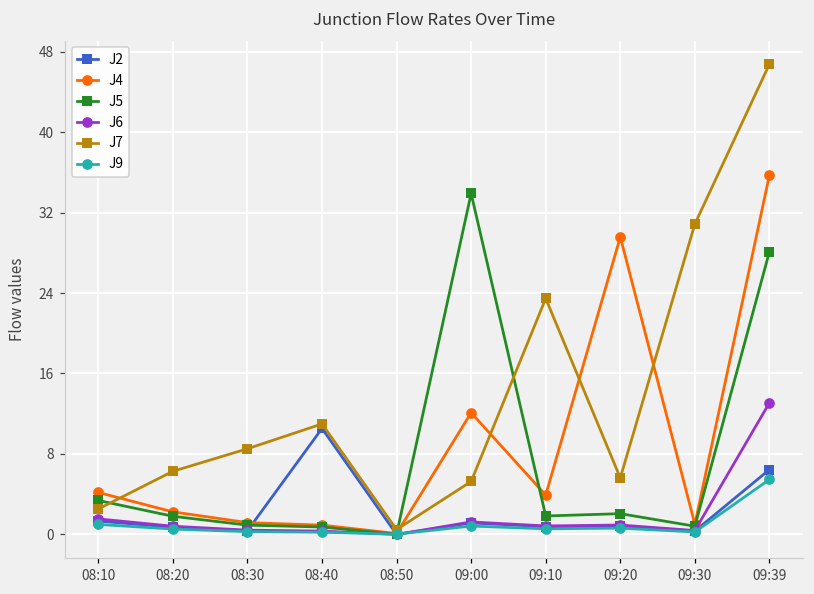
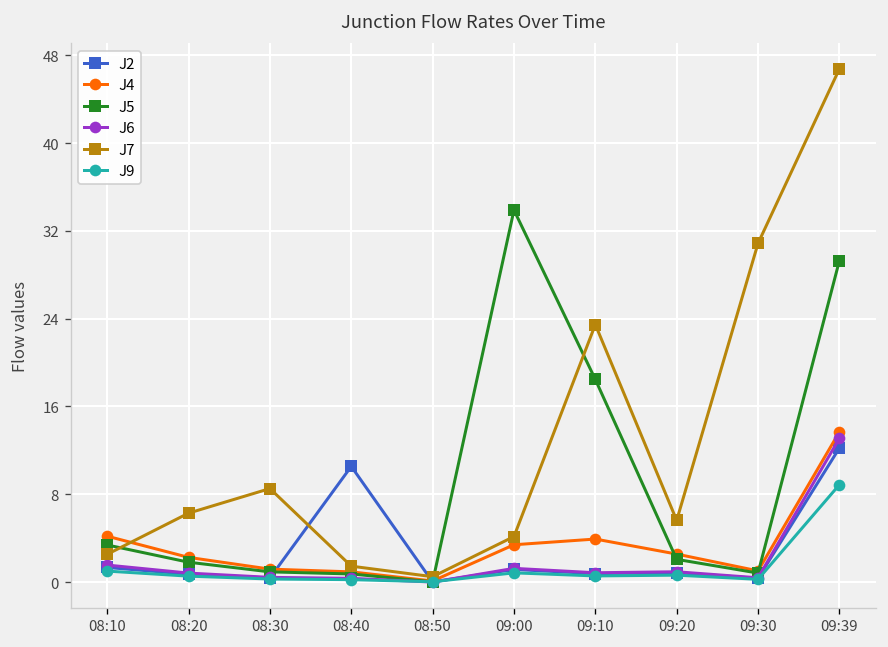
J7, 08:40: 11 -> 1
J4, 09:00: 12 -> 3
J7, 09:00: 5 -> 4
J5, 09:10: 2 -> 18
J4, 09:20: 30 -> 3
J2, 09:39: 6 -> 12
J4, 09:39: 36 -> 14
J5, 09:39: 28 -> 29
J9, 09:39: 5 -> 9
